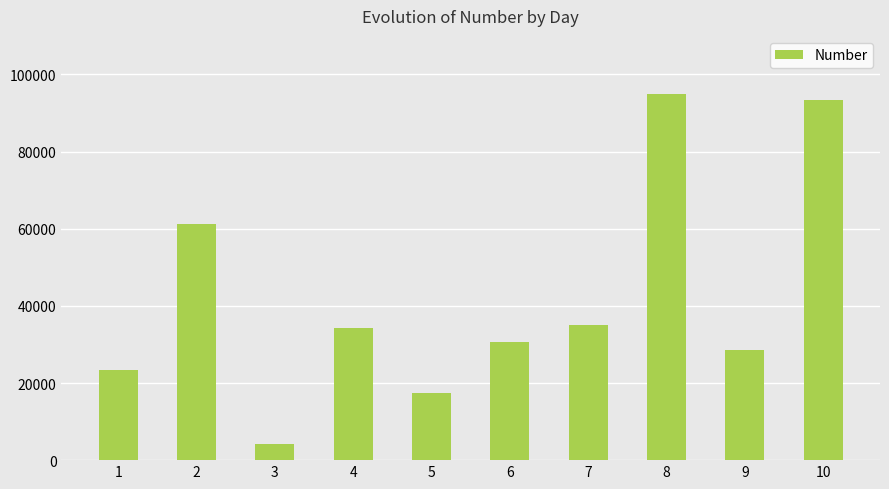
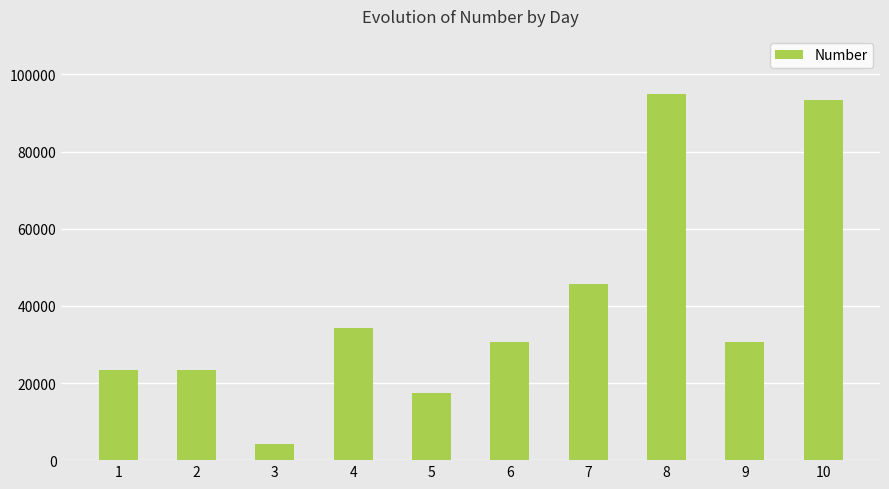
2: 61000 -> 23000
7: 35000 -> 46000
9: 28000 -> 31000
